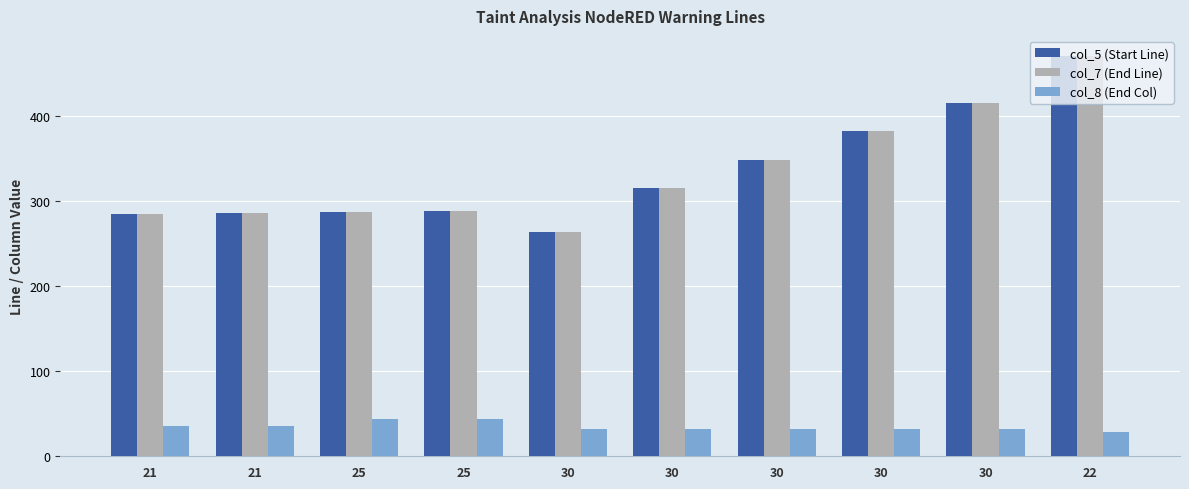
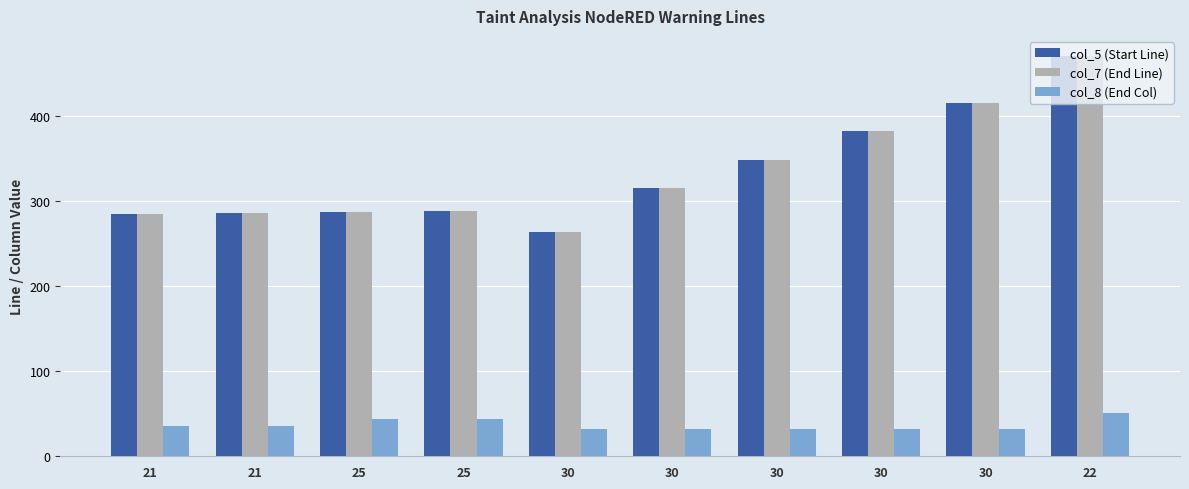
col_8 (End Col), 22: 30 -> 50
